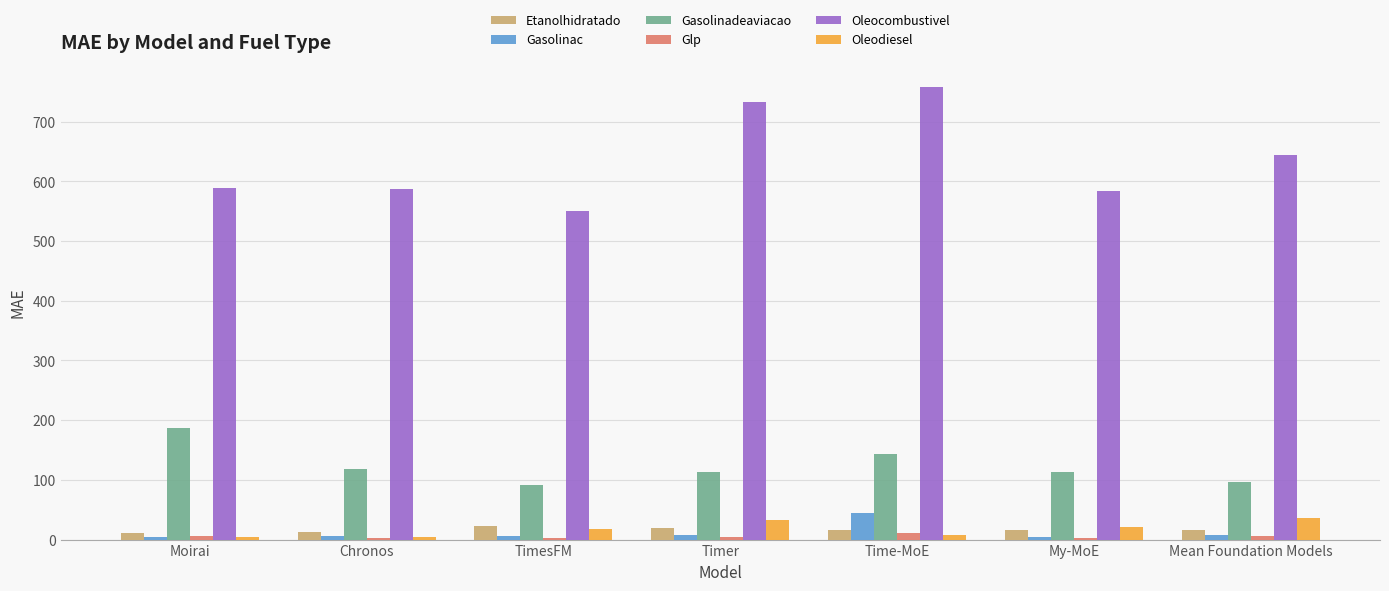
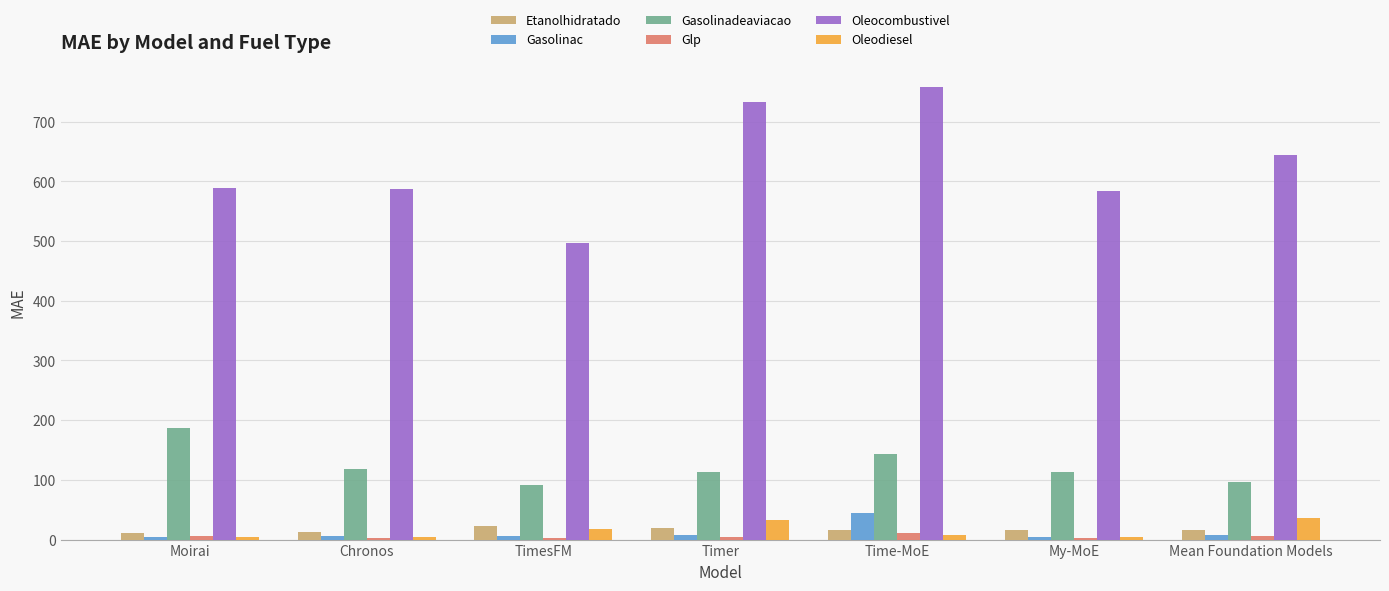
Oleocombustivel, TimesFM: 550 -> 500
Oleodiesel, My-MoE: 20 -> 0
